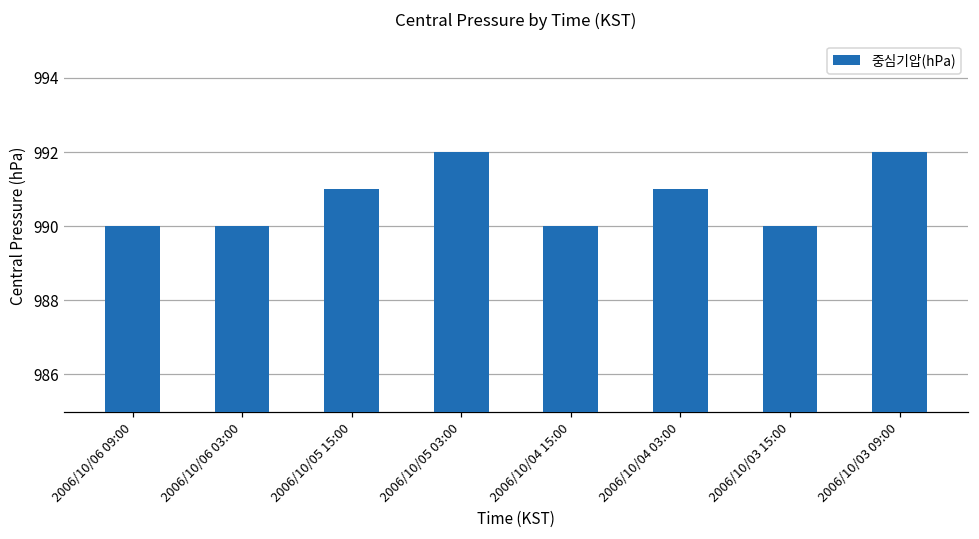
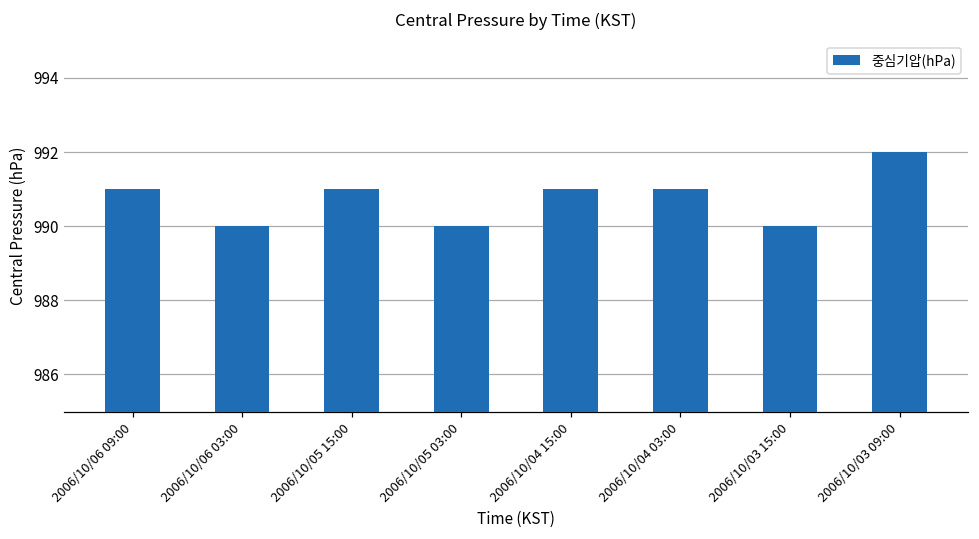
2006/10/06 09:00: 990 -> 991
2006/10/05 03:00: 992 -> 990
2006/10/04 15:00: 990 -> 991
